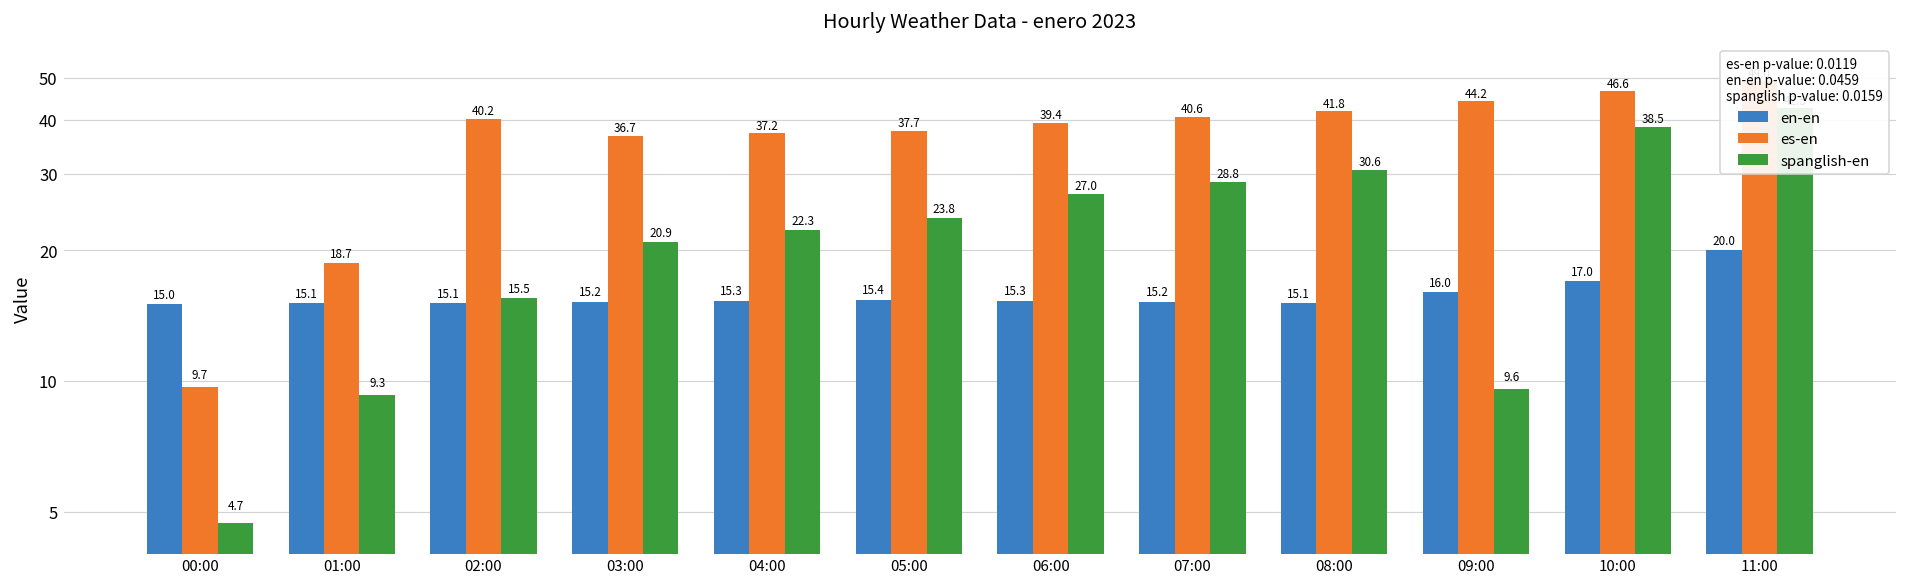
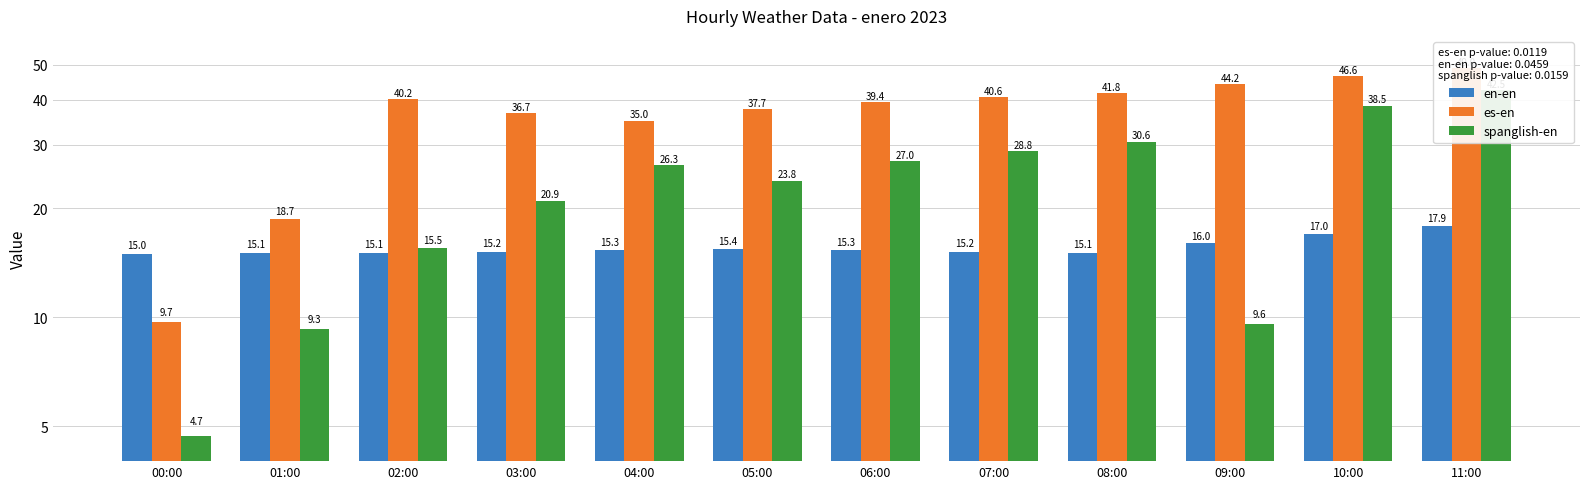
es-en, 04:00: 37.2 -> 35.0
spanglish-en, 04:00: 22.3 -> 26.3
en-en, 11:00: 20.0 -> 17.9
